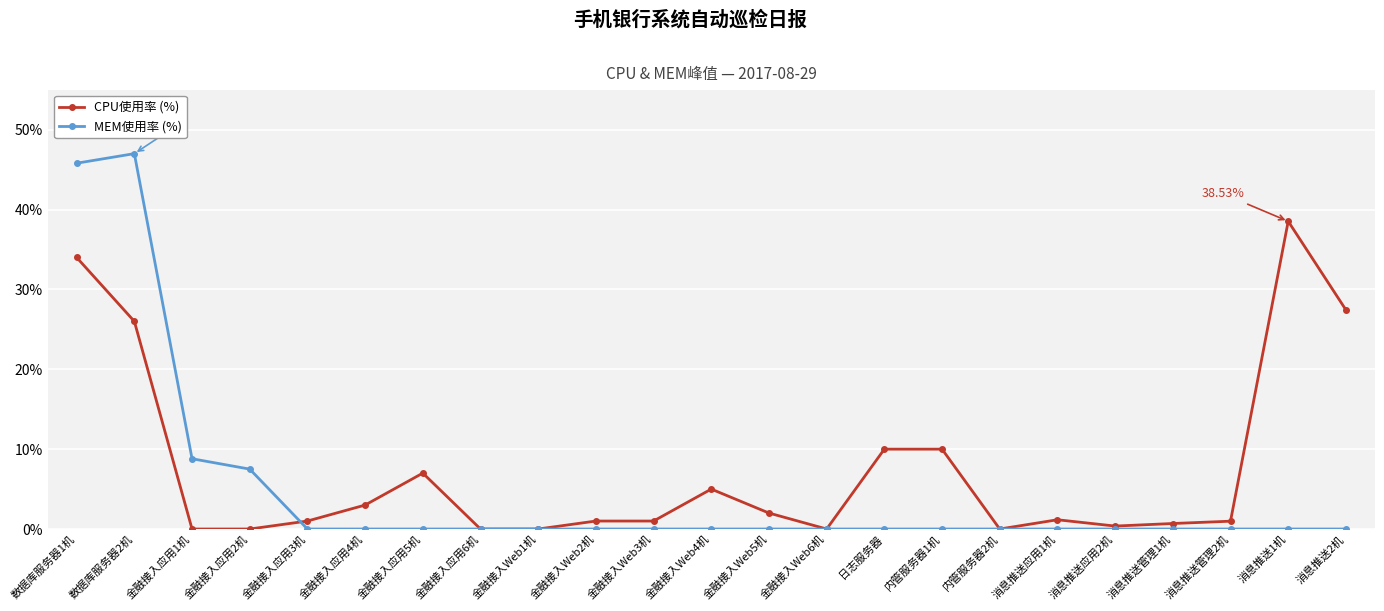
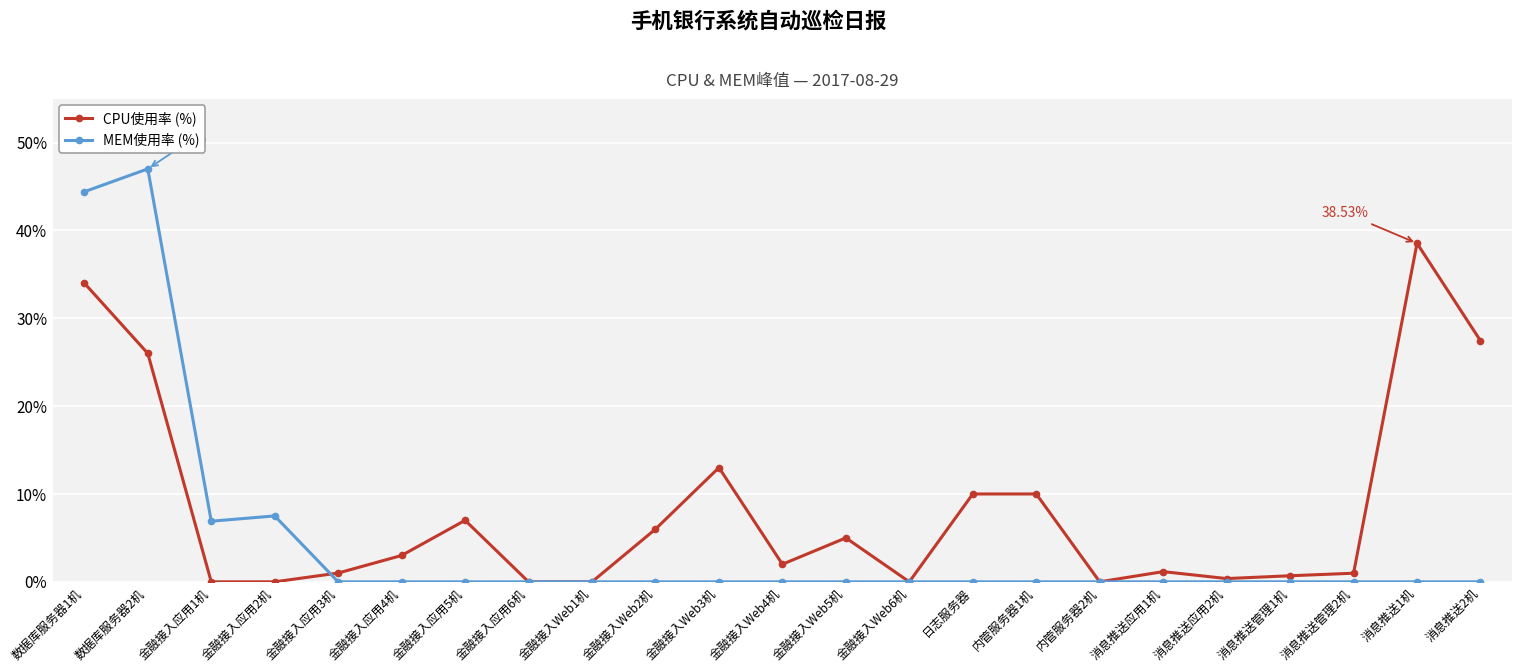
MEM使用率 (%), 数据库服务器1机: 46% -> 44%
MEM使用率 (%), 金融接入应用1机: 9% -> 7%
CPU使用率 (%), 金融接入Web2机: 1% -> 6%
CPU使用率 (%), 金融接入Web3机: 1% -> 13%
CPU使用率 (%), 金融接入Web4机: 5% -> 2%
CPU使用率 (%), 金融接入Web5机: 2% -> 5%
